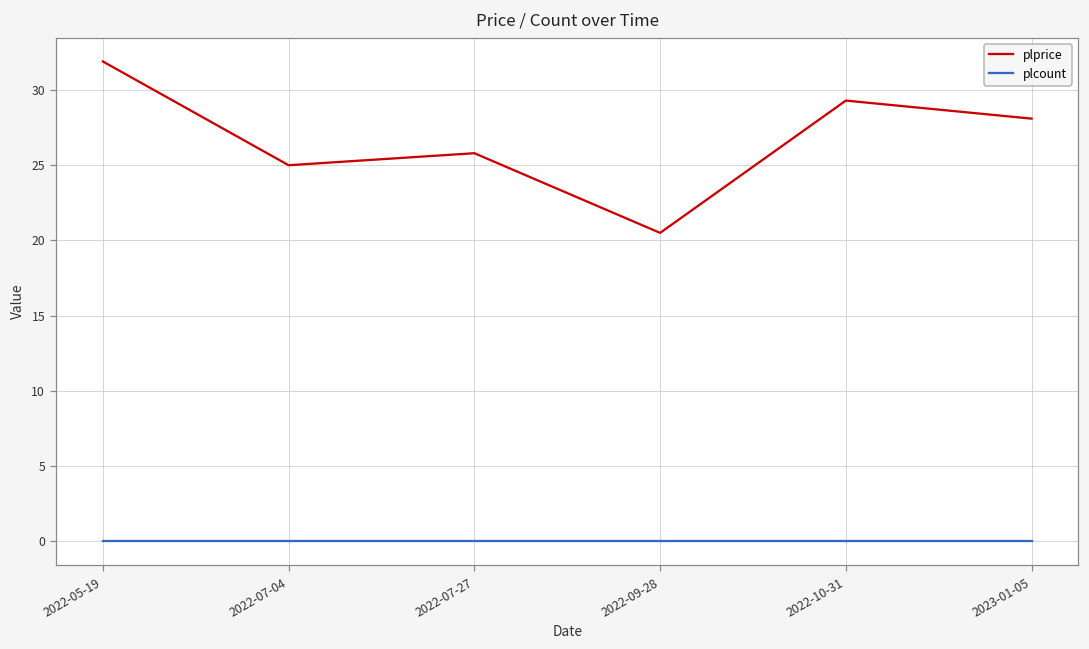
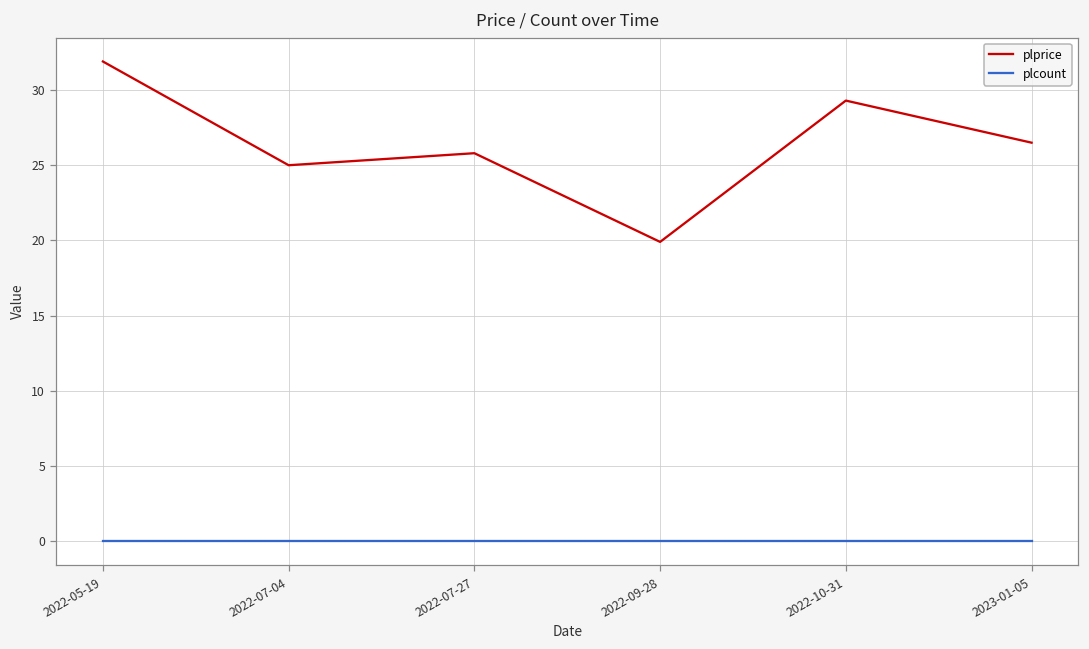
plprice, 2022-09-28: 20.5 -> 19.9
plprice, 2023-01-05: 28.1 -> 26.5
